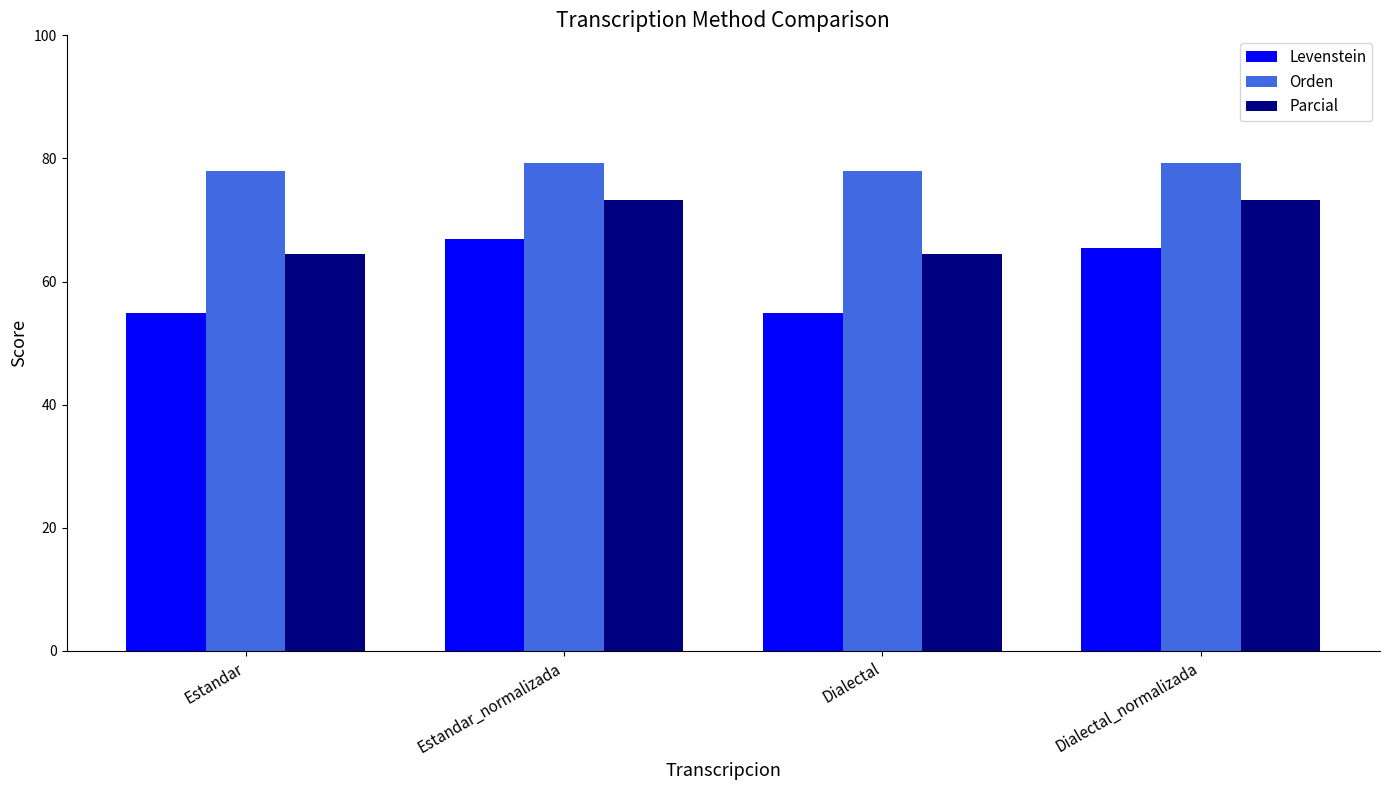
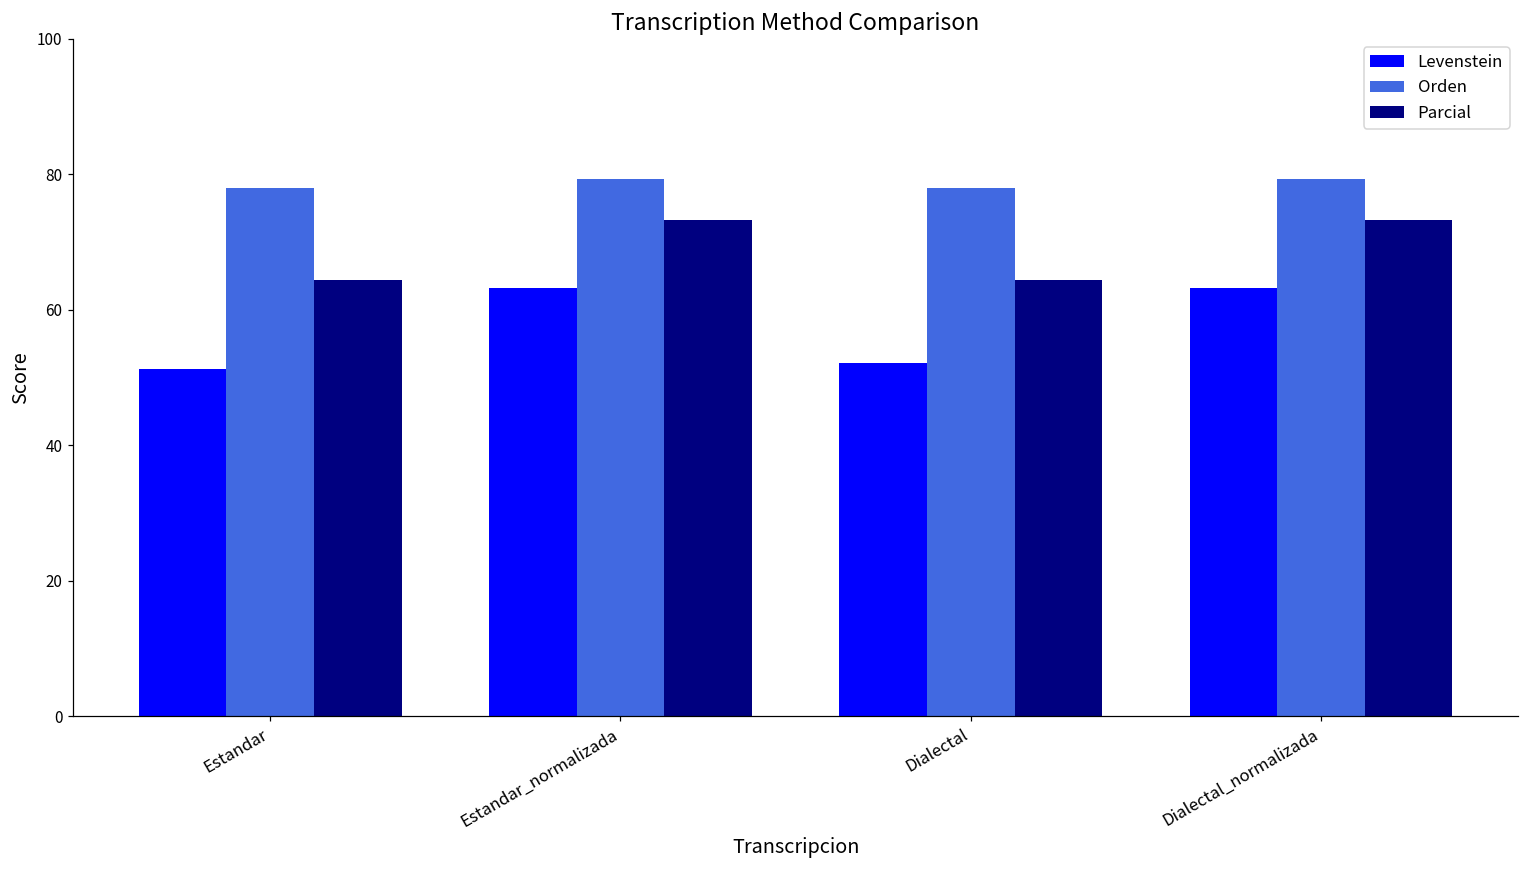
Levenstein, Estandar: 55 -> 51
Levenstein, Estandar_normalizada: 67 -> 63
Levenstein, Dialectal: 55 -> 52
Levenstein, Dialectal_normalizada: 66 -> 63
